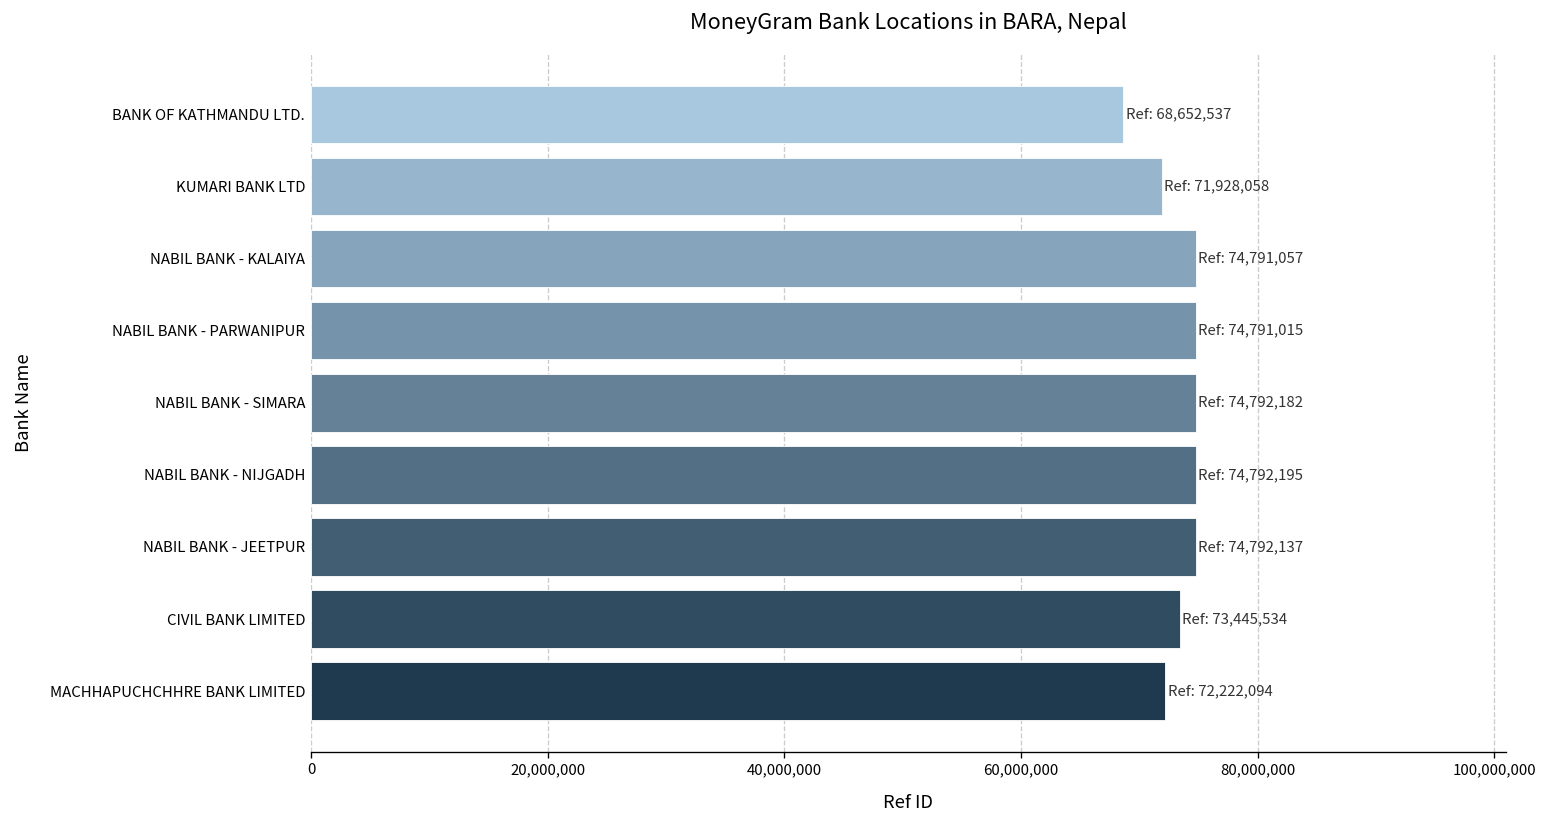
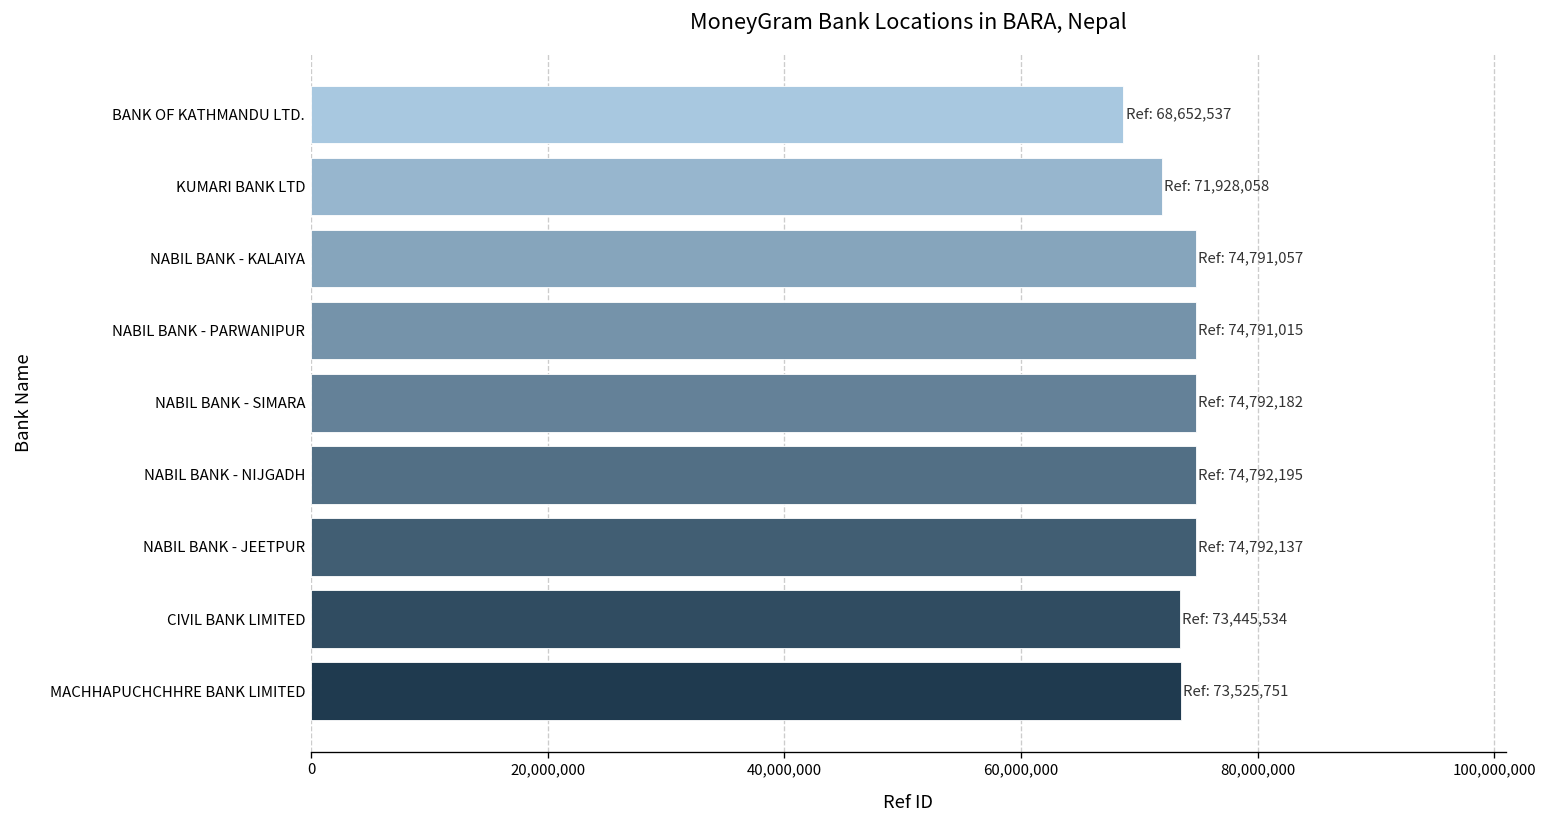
MACHHAPUCHCHHRE BANK LIMITED: 72,222,094 -> 73,525,751
